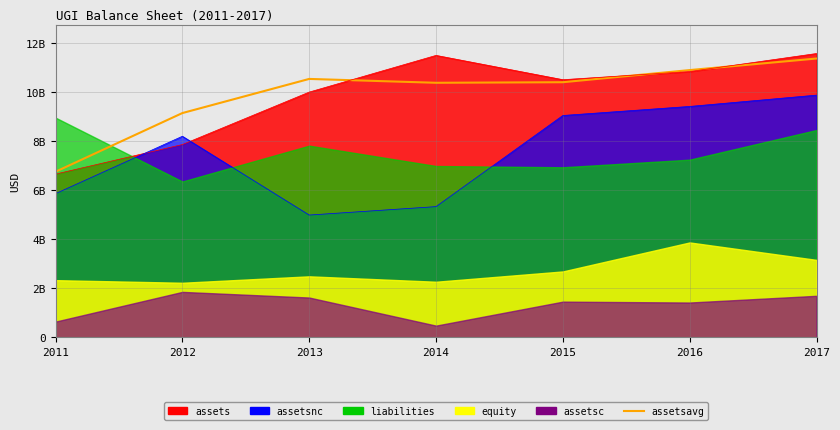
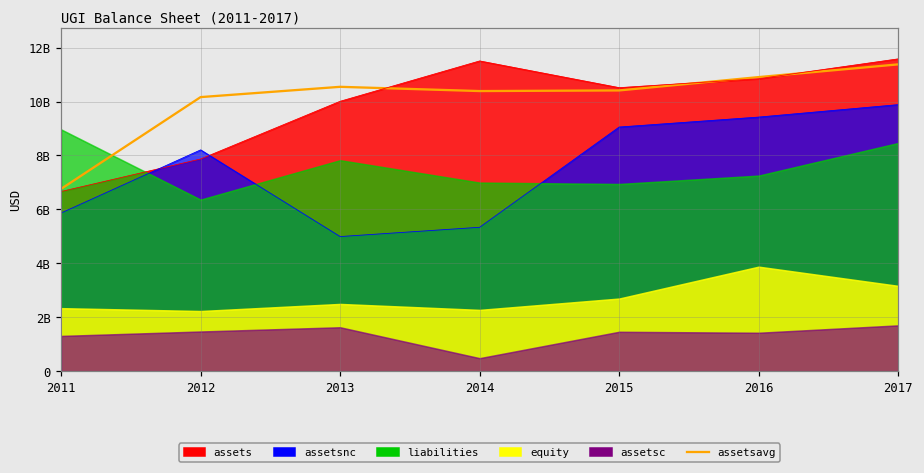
assetsc, 2011: 600000000 -> 1300000000
assetsavg, 2012: 9200000000 -> 10200000000
assetsc, 2012: 1900000000 -> 1500000000
